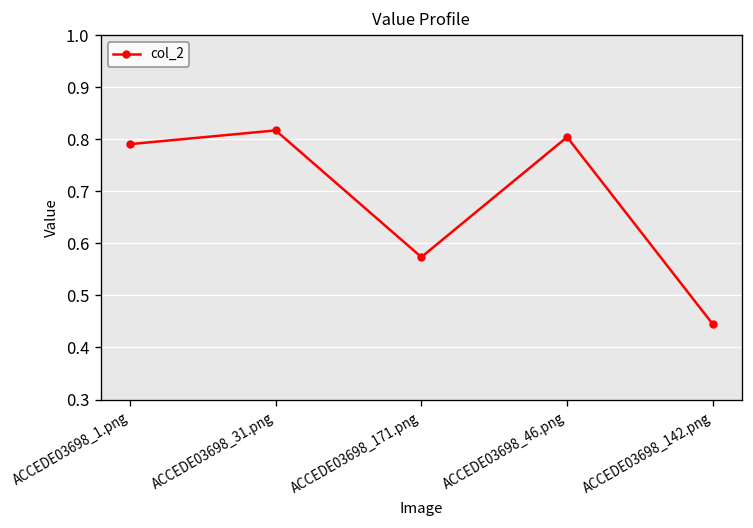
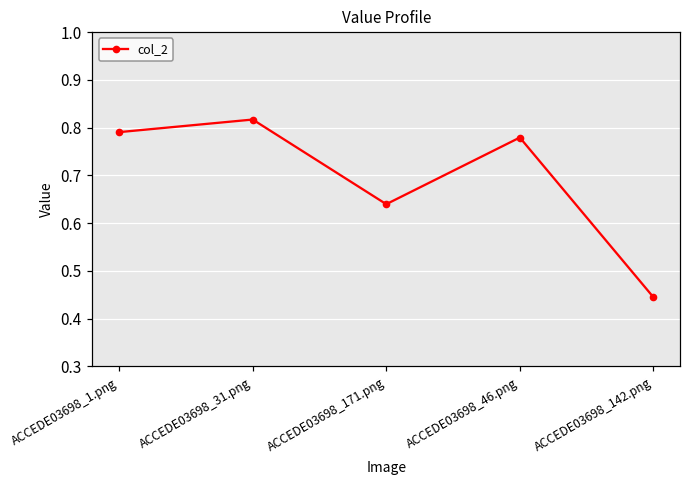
ACCEDE03698_171.png: 0.57 -> 0.64
ACCEDE03698_46.png: 0.80 -> 0.78
